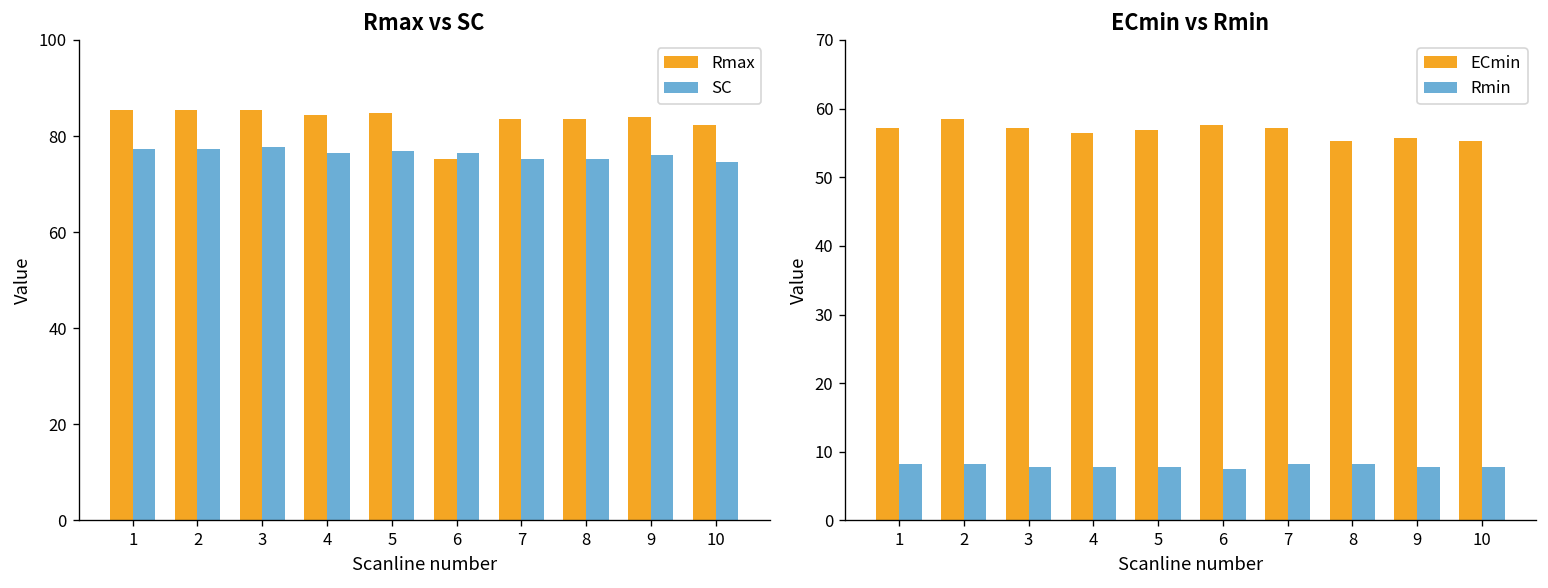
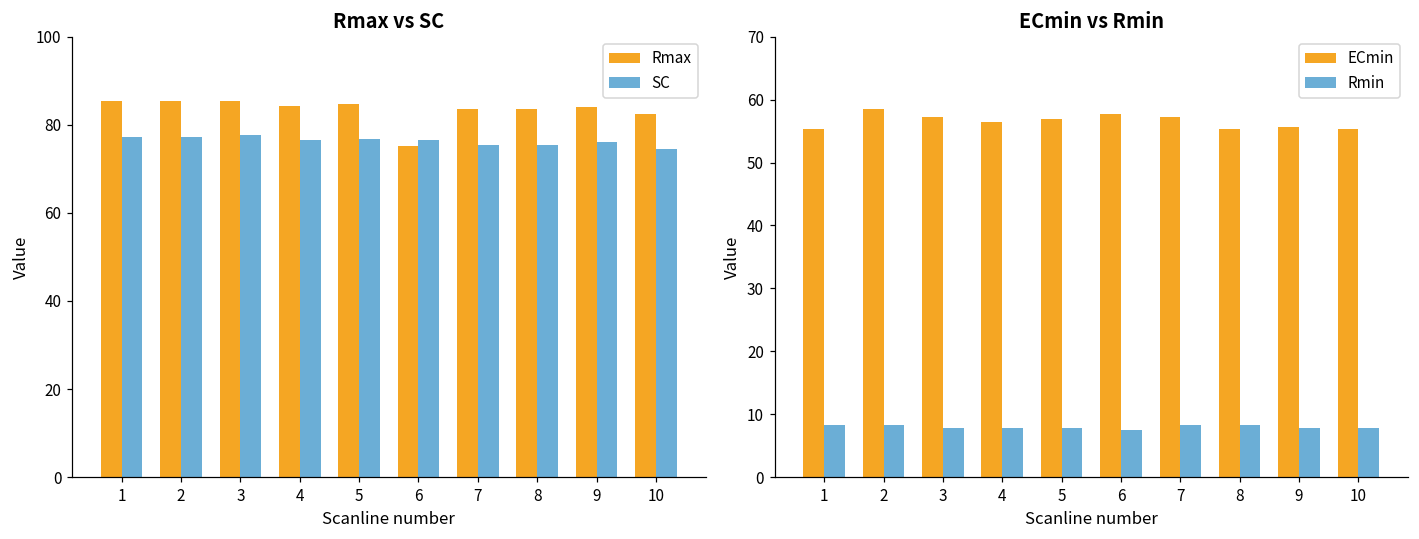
ECmin vs Rmin, ECmin, 1: 57 -> 55
